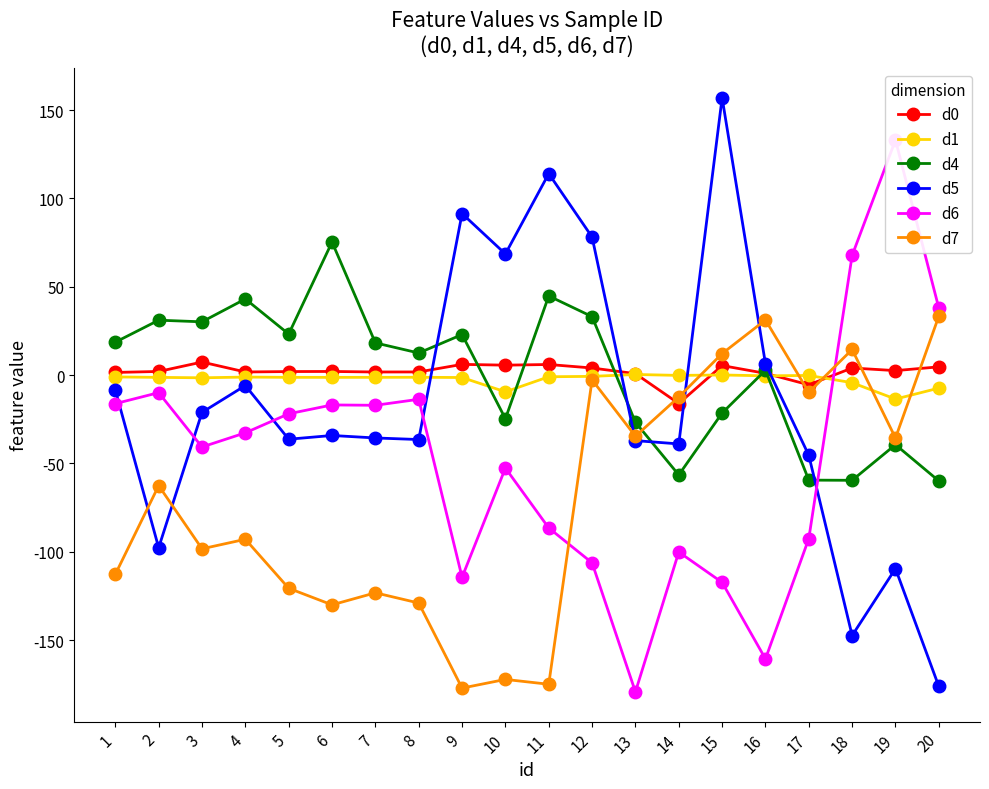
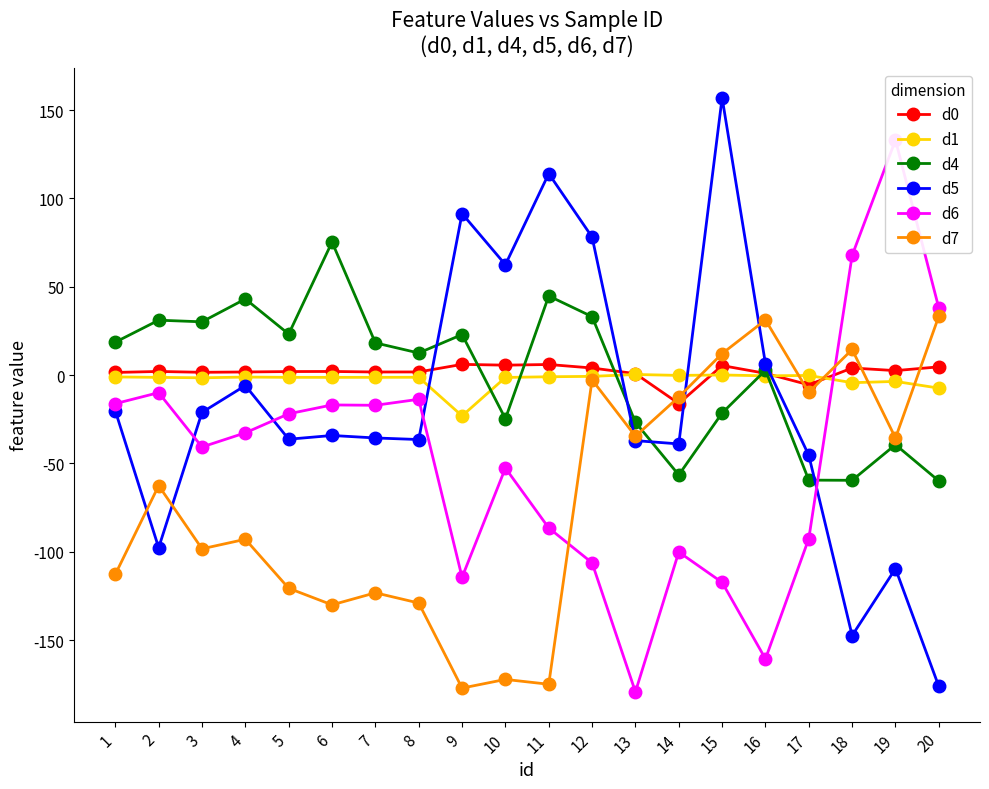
d5, 1: -8 -> -20
d0, 3: 7 -> 2
d1, 9: -1 -> -23
d1, 10: -9 -> -1
d5, 10: 69 -> 63
d1, 19: -14 -> -4
